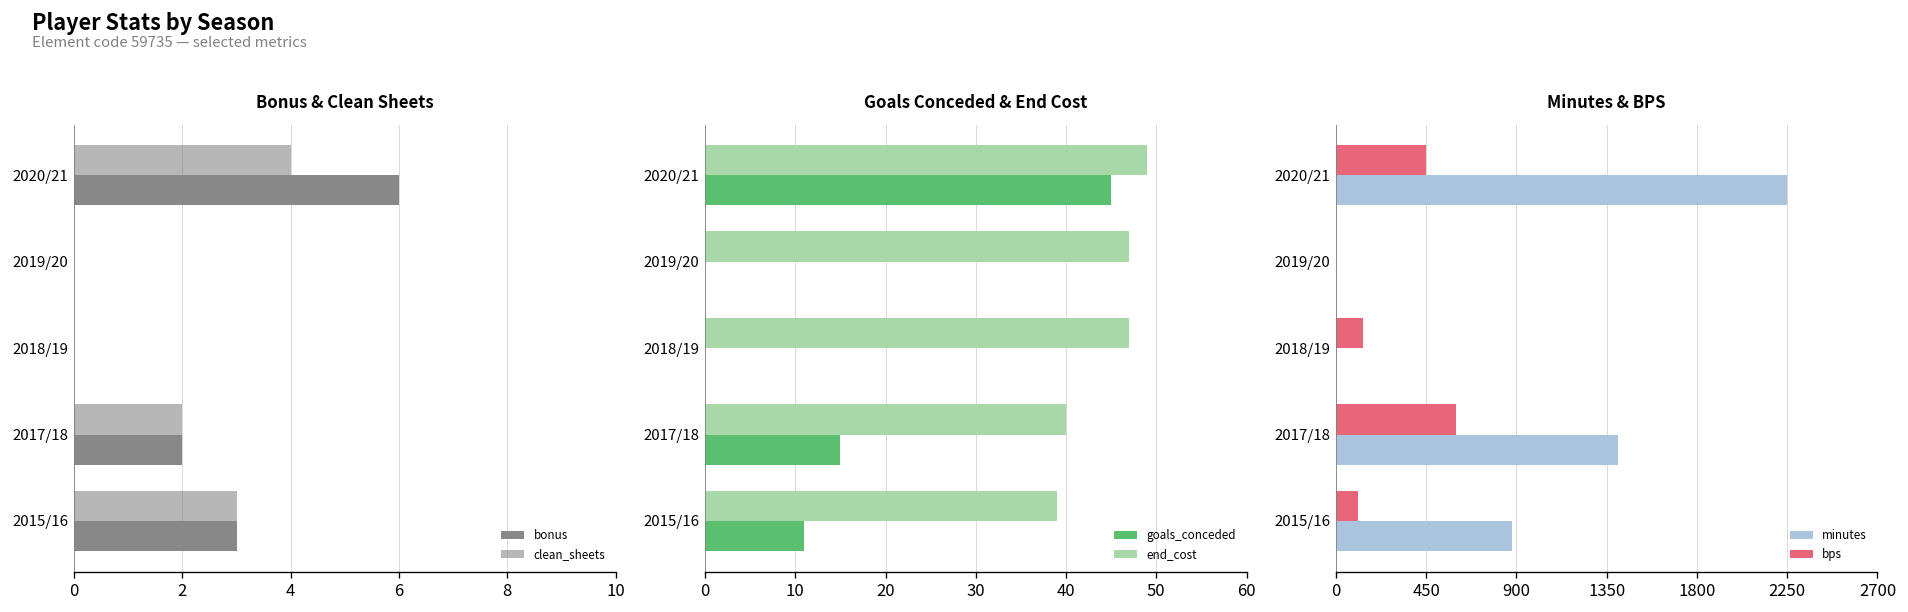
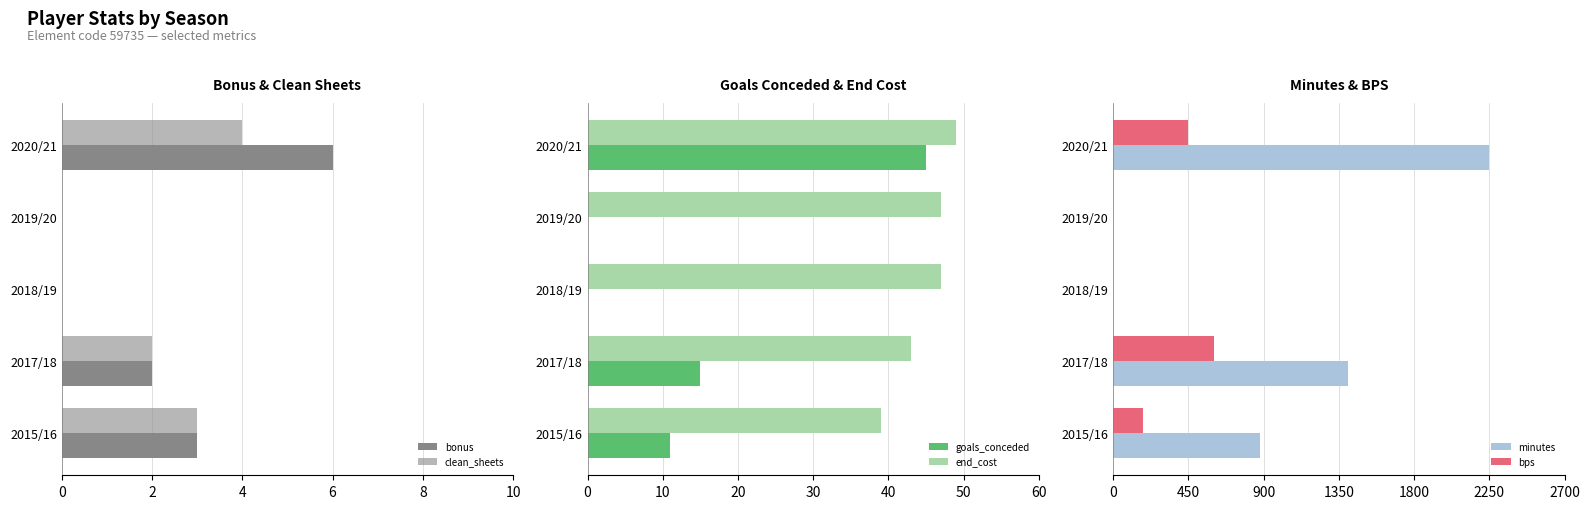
Goals Conceded & End Cost, end_cost, 2017/18: 40 -> 43
Minutes & BPS, bps, 2018/19: 140 -> 0
Minutes & BPS, bps, 2015/16: 110 -> 180
